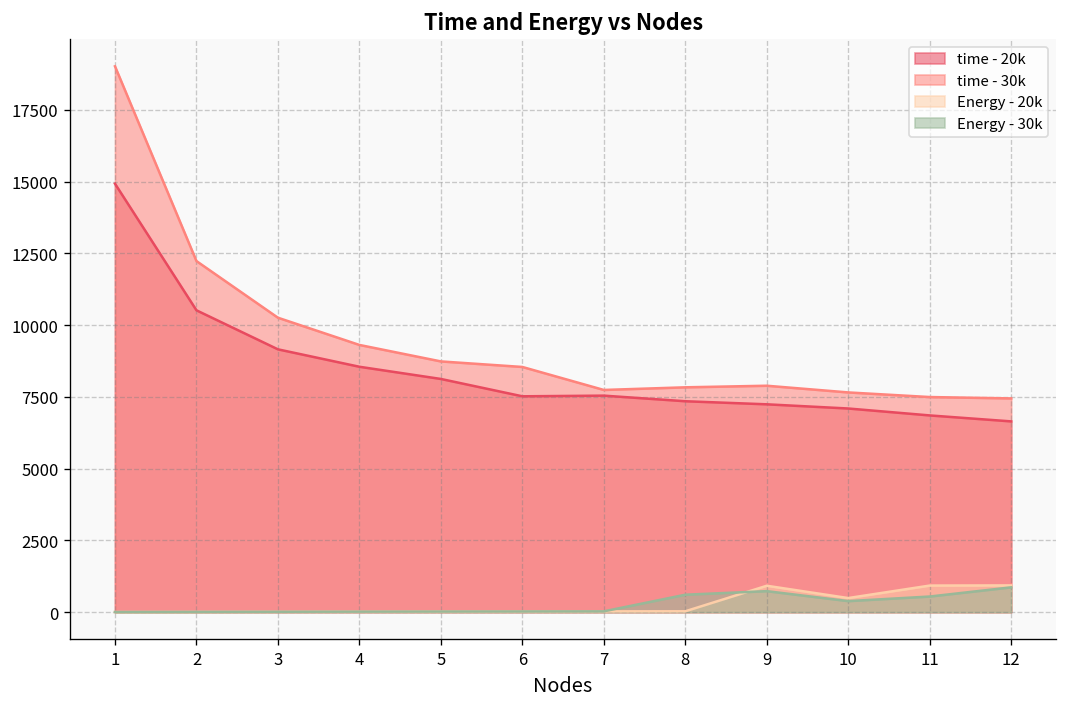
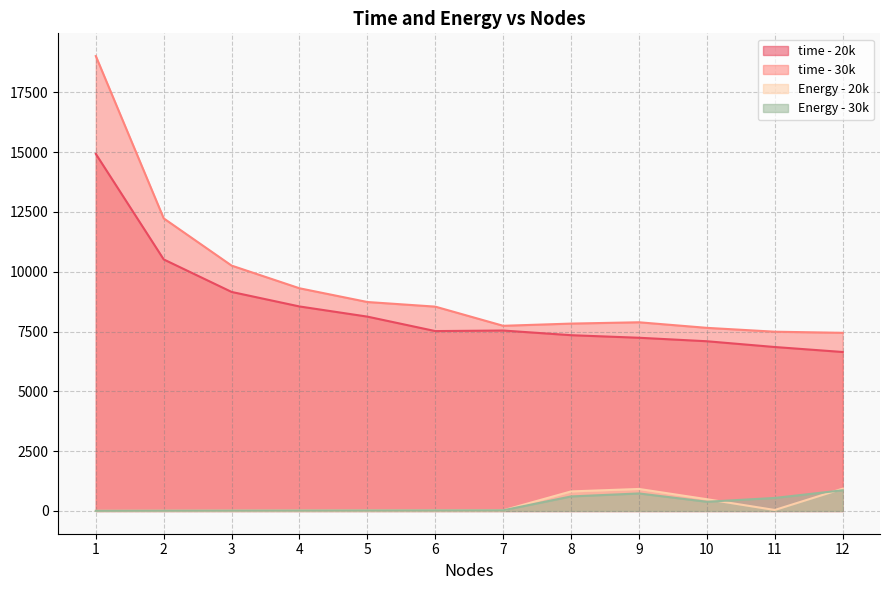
Energy - 20k, 8: 0 -> 800
Energy - 20k, 11: 900 -> 0
